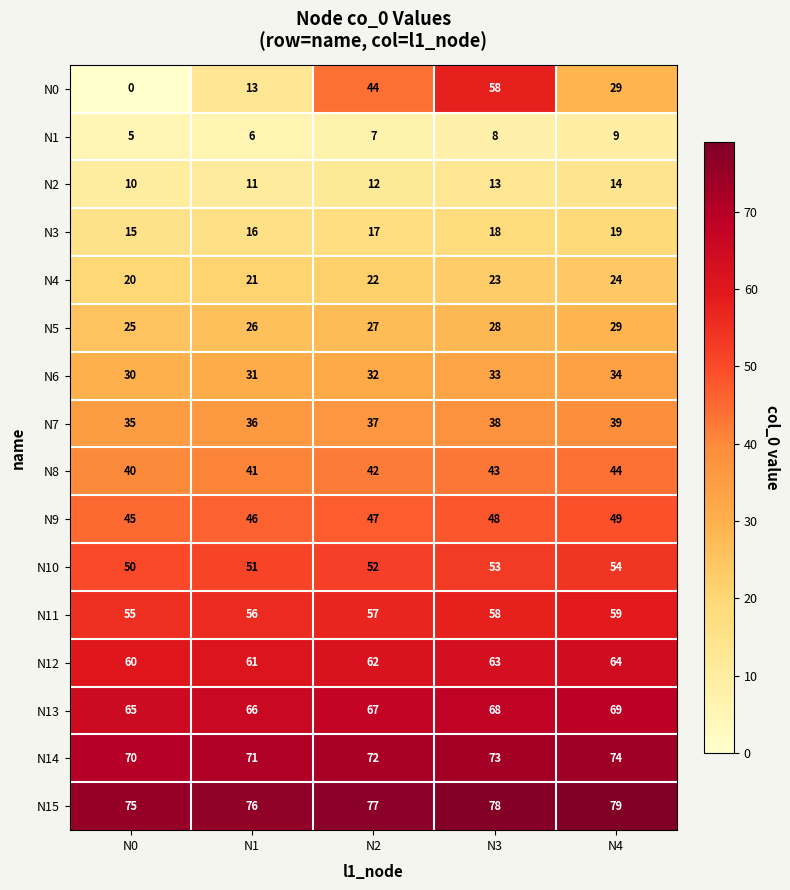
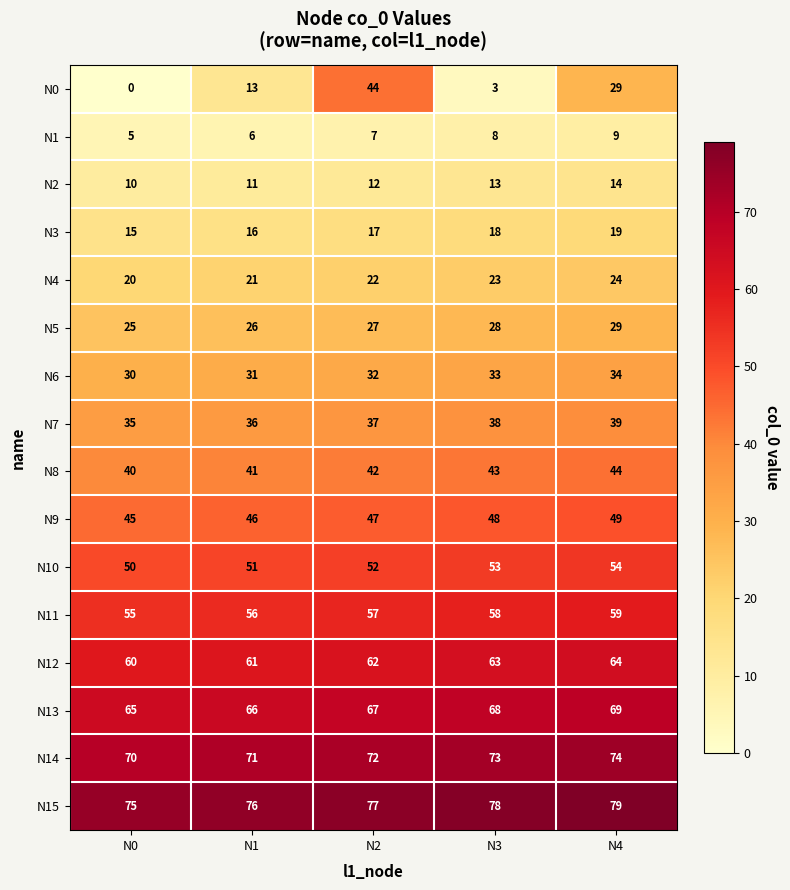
N0, N3: 58 -> 3
